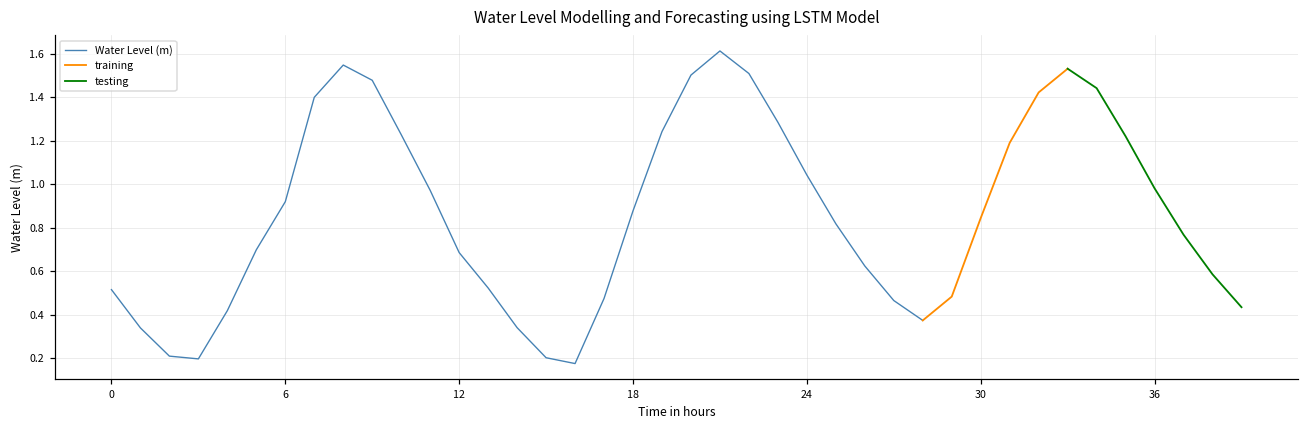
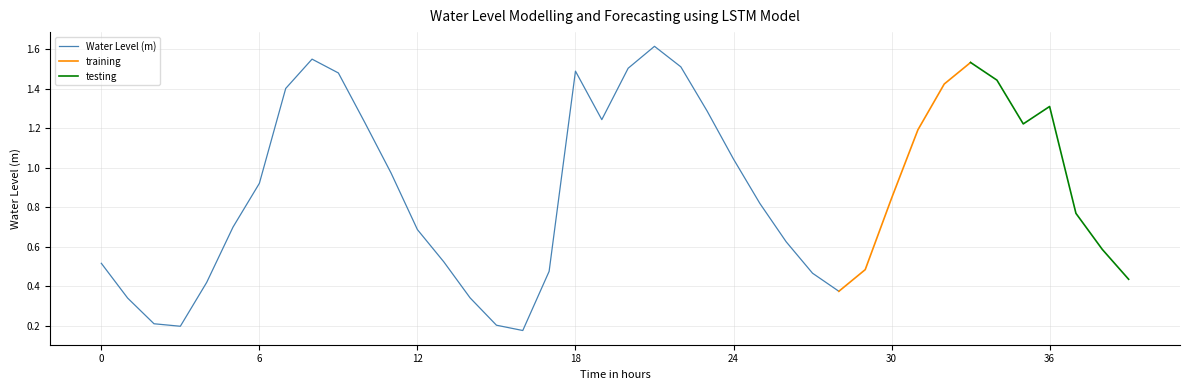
Water Level (m), 18: 0.88 -> 1.49
testing, 36: 0.98 -> 1.31
